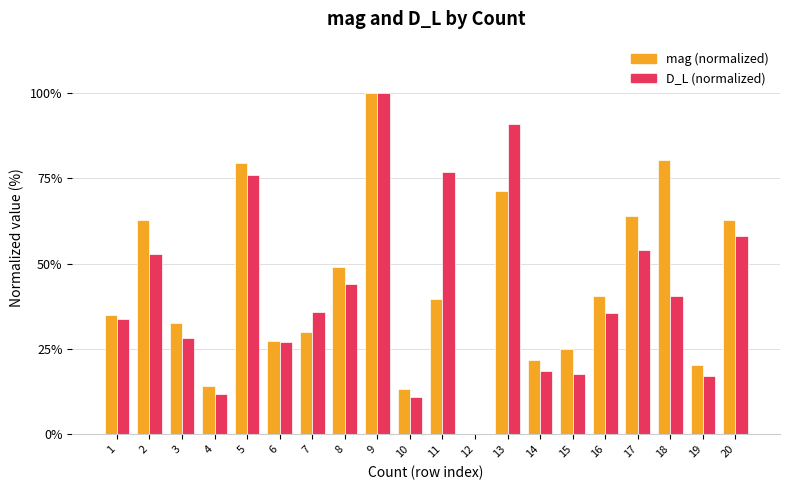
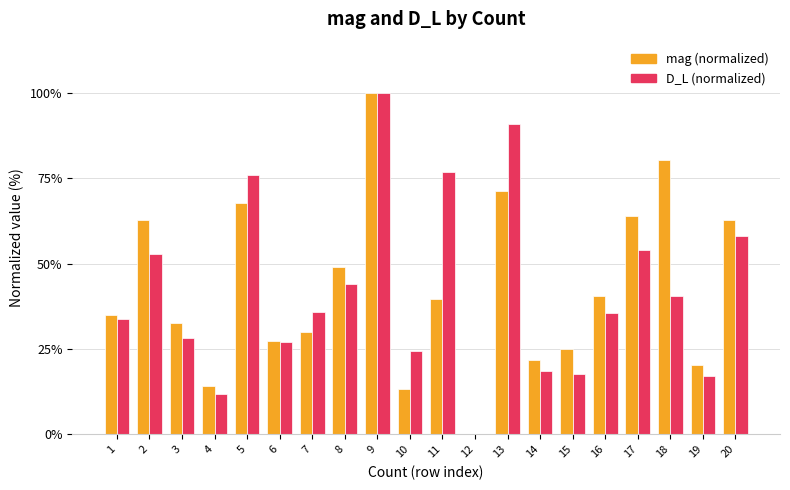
mag (normalized), 5: 79% -> 68%
D_L (normalized), 10: 11% -> 25%
